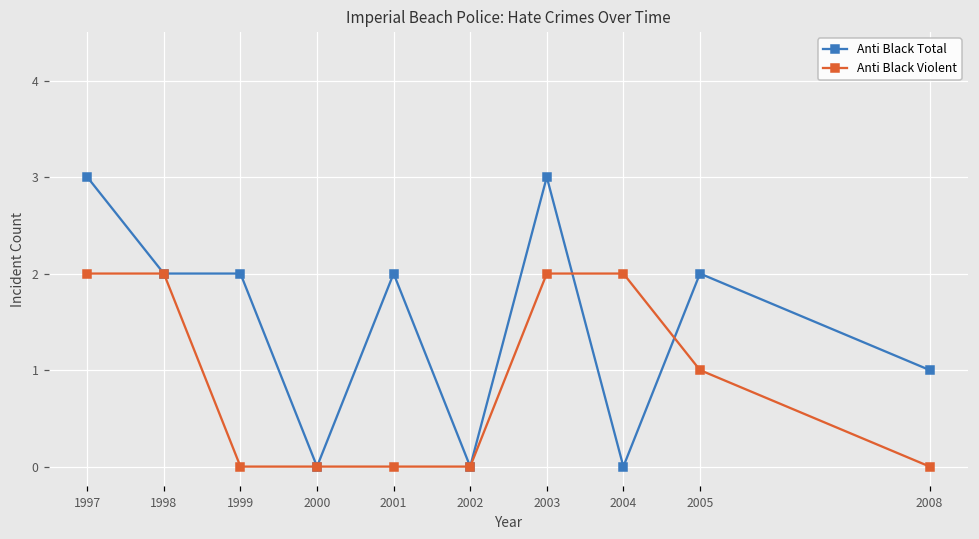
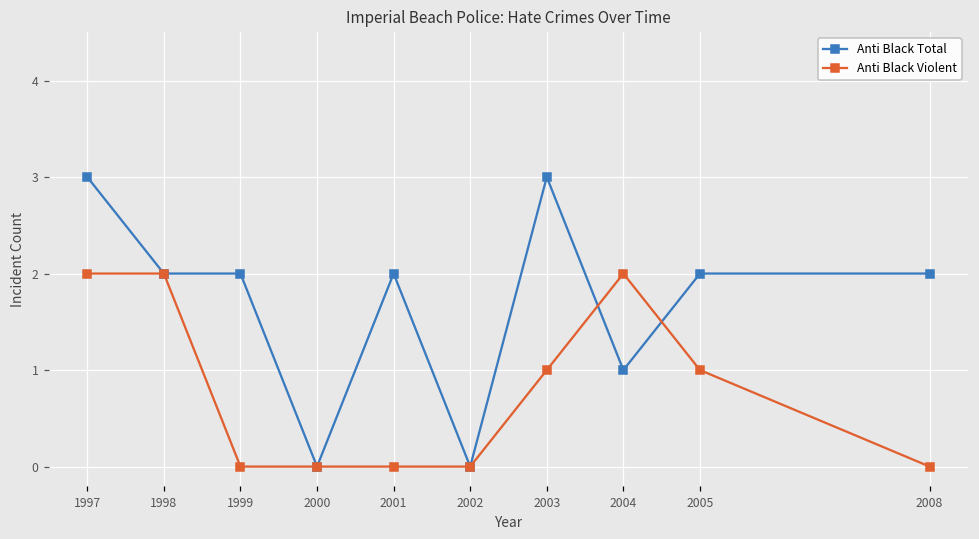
Anti Black Violent, 2003: 2 -> 1
Anti Black Total, 2004: 0 -> 1
Anti Black Total, 2008: 1 -> 2
